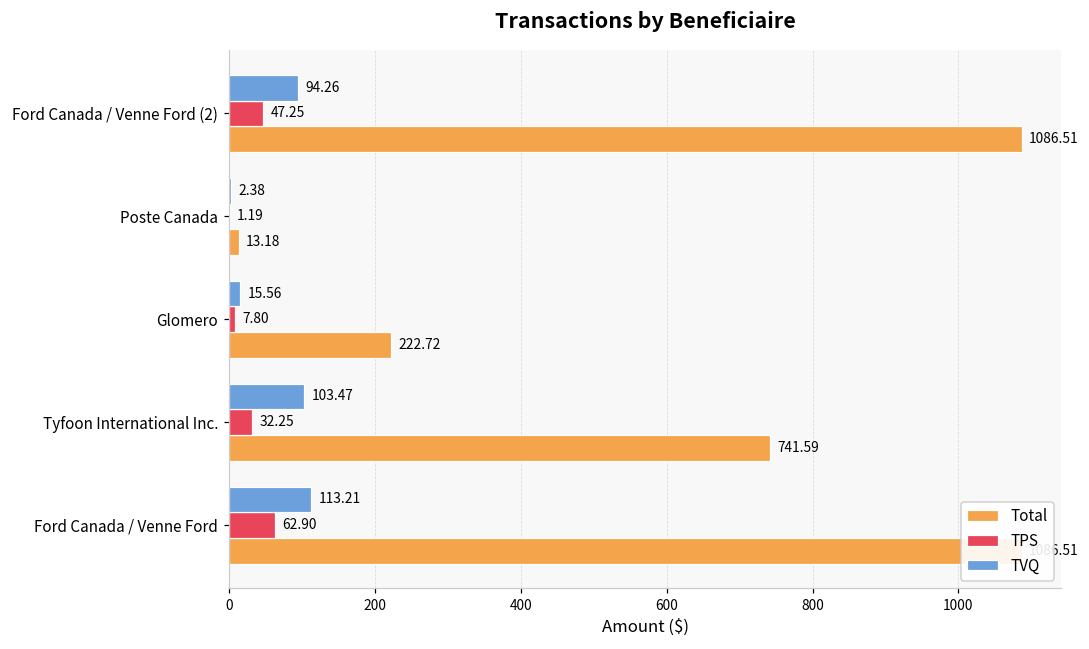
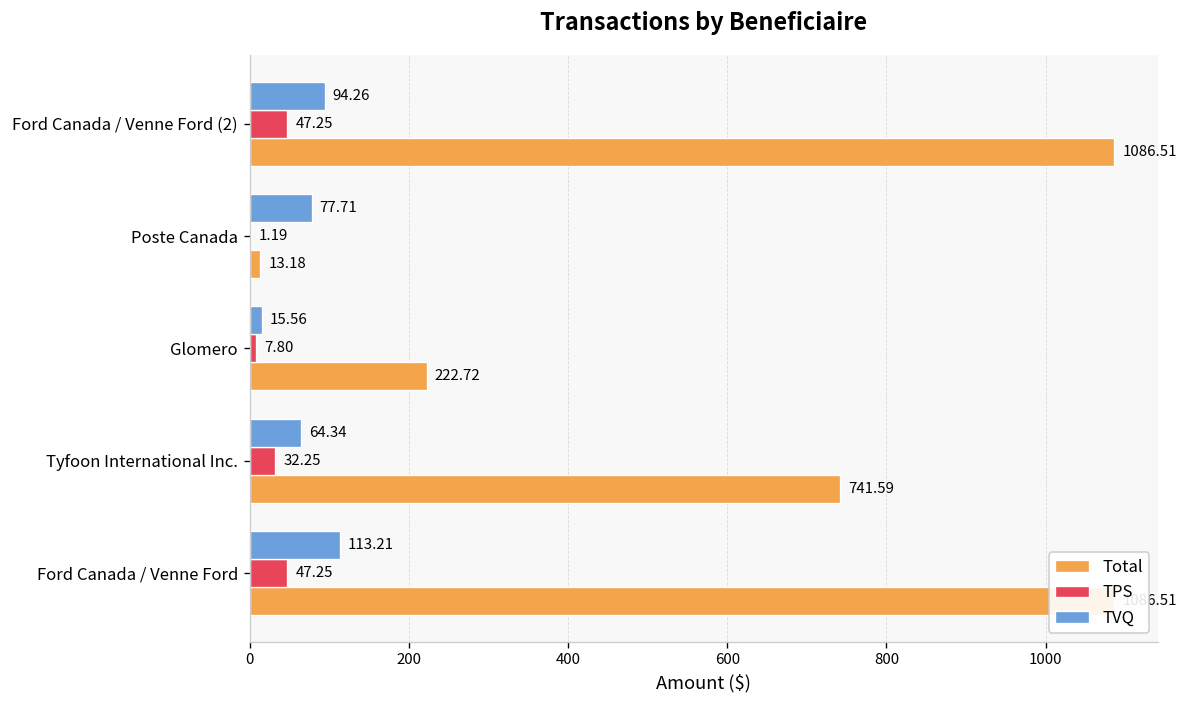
TVQ, Poste Canada: 2.38 -> 77.71
TVQ, Tyfoon International Inc.: 103.47 -> 64.34
TPS, Ford Canada / Venne Ford: 62.90 -> 47.25
